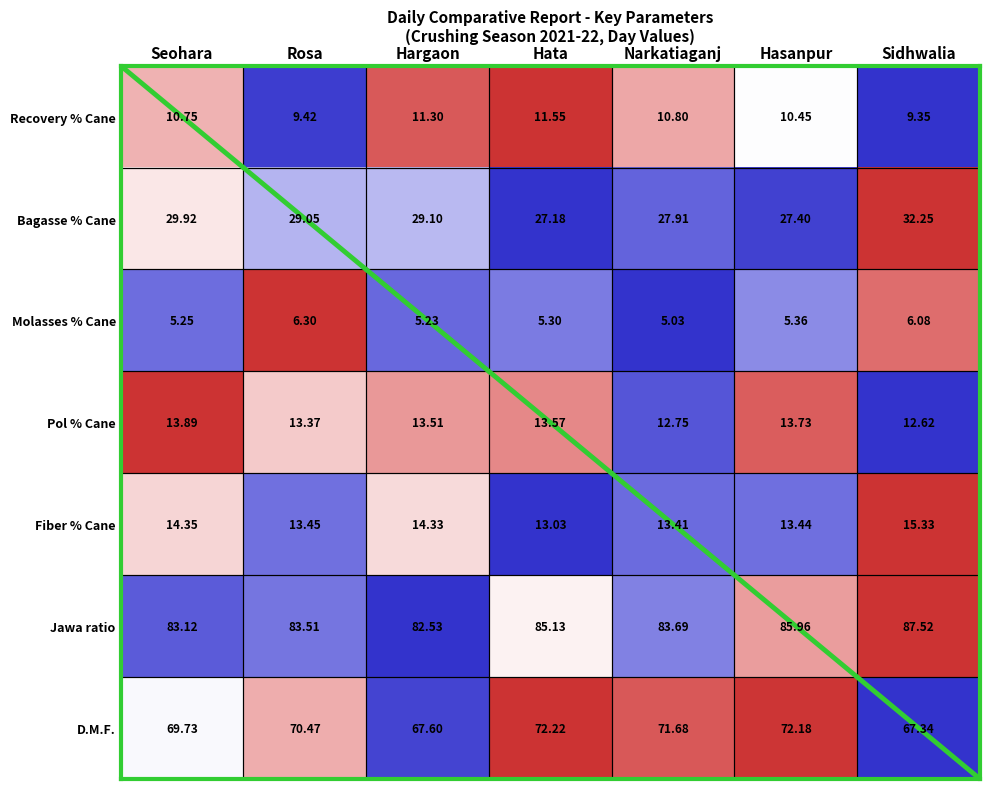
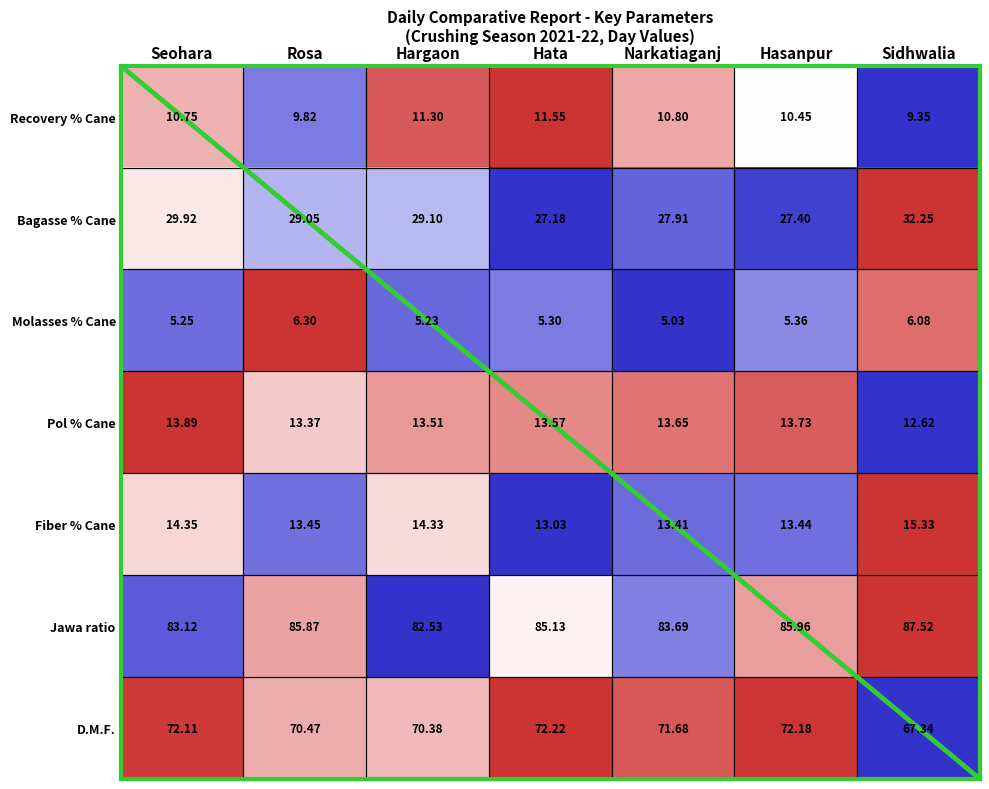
Recovery % Cane, Rosa: 9.42 -> 9.82
Pol % Cane, Narkatiaganj: 12.75 -> 13.65
Jawa ratio, Rosa: 83.51 -> 85.87
D.M.F., Seohara: 69.73 -> 72.11
D.M.F., Hargaon: 67.60 -> 70.38
